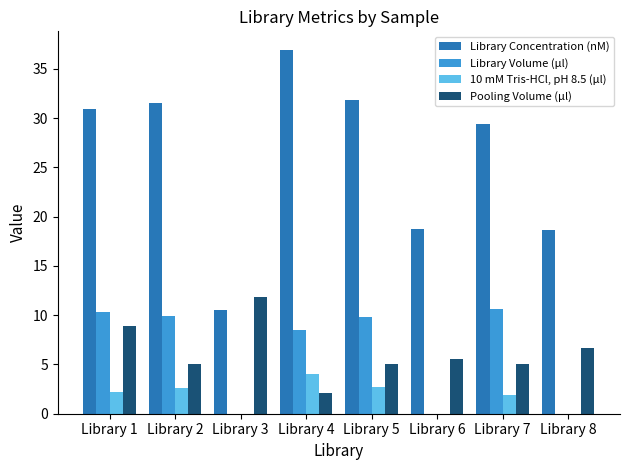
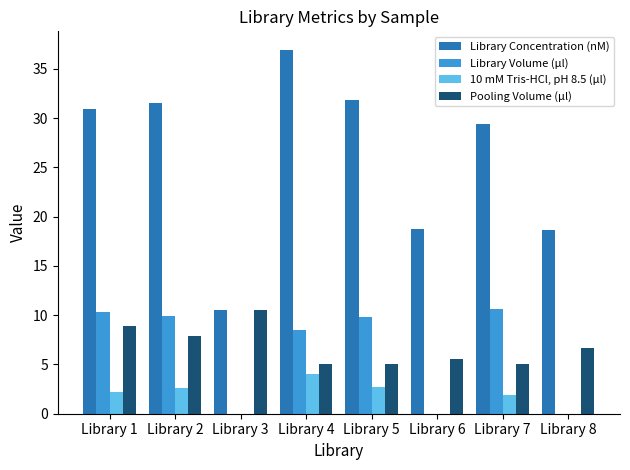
Pooling Volume (µl), Library 2: 5 -> 8
Pooling Volume (µl), Library 3: 12 -> 11
Pooling Volume (µl), Library 4: 2 -> 5
